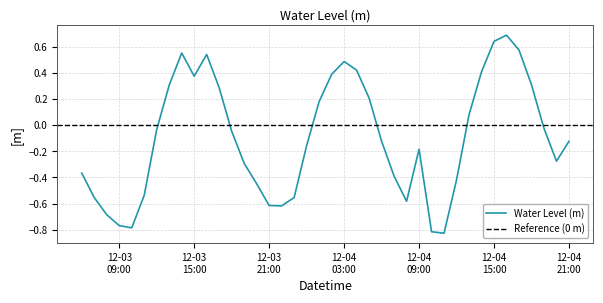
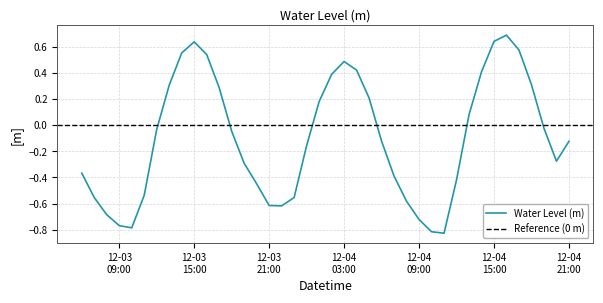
12-03 15:00: 0.37 -> 0.64
12-04 09:00: -0.18 -> -0.72
